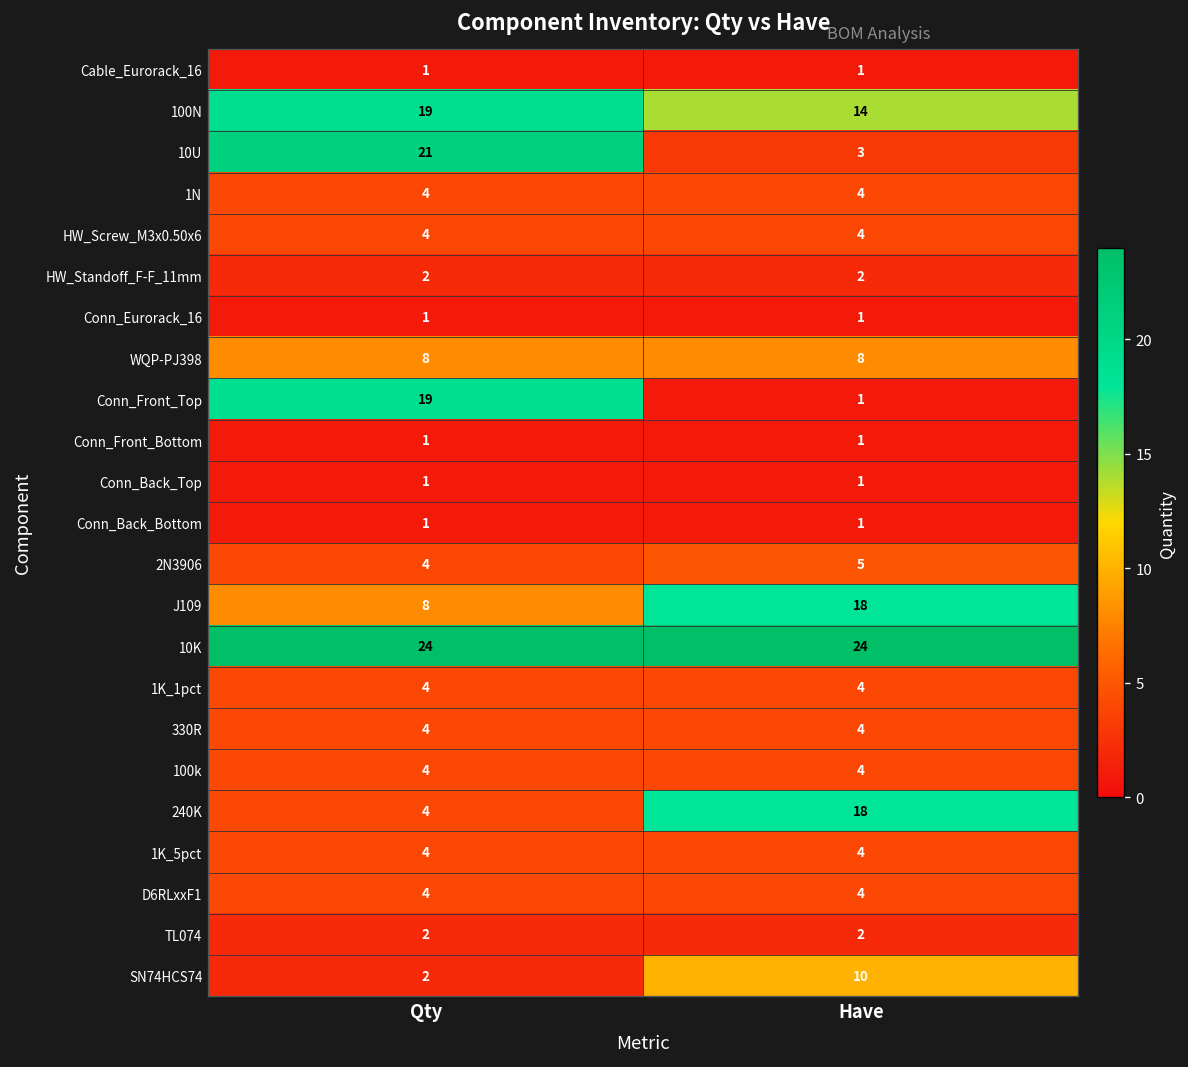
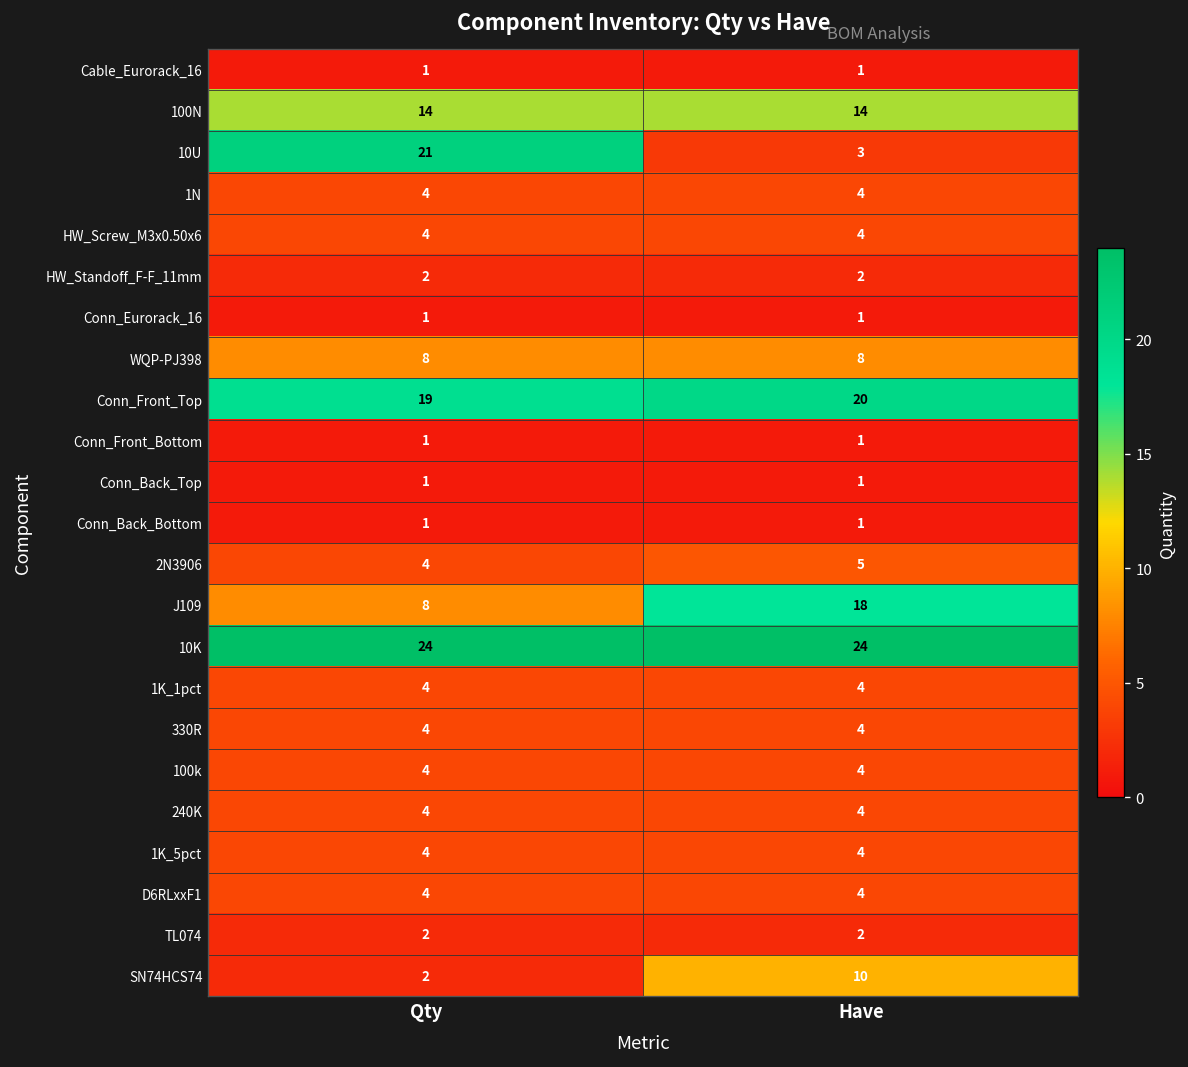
100N, Qty: 19 -> 14
Conn_Front_Top, Have: 1 -> 20
240K, Have: 18 -> 4
